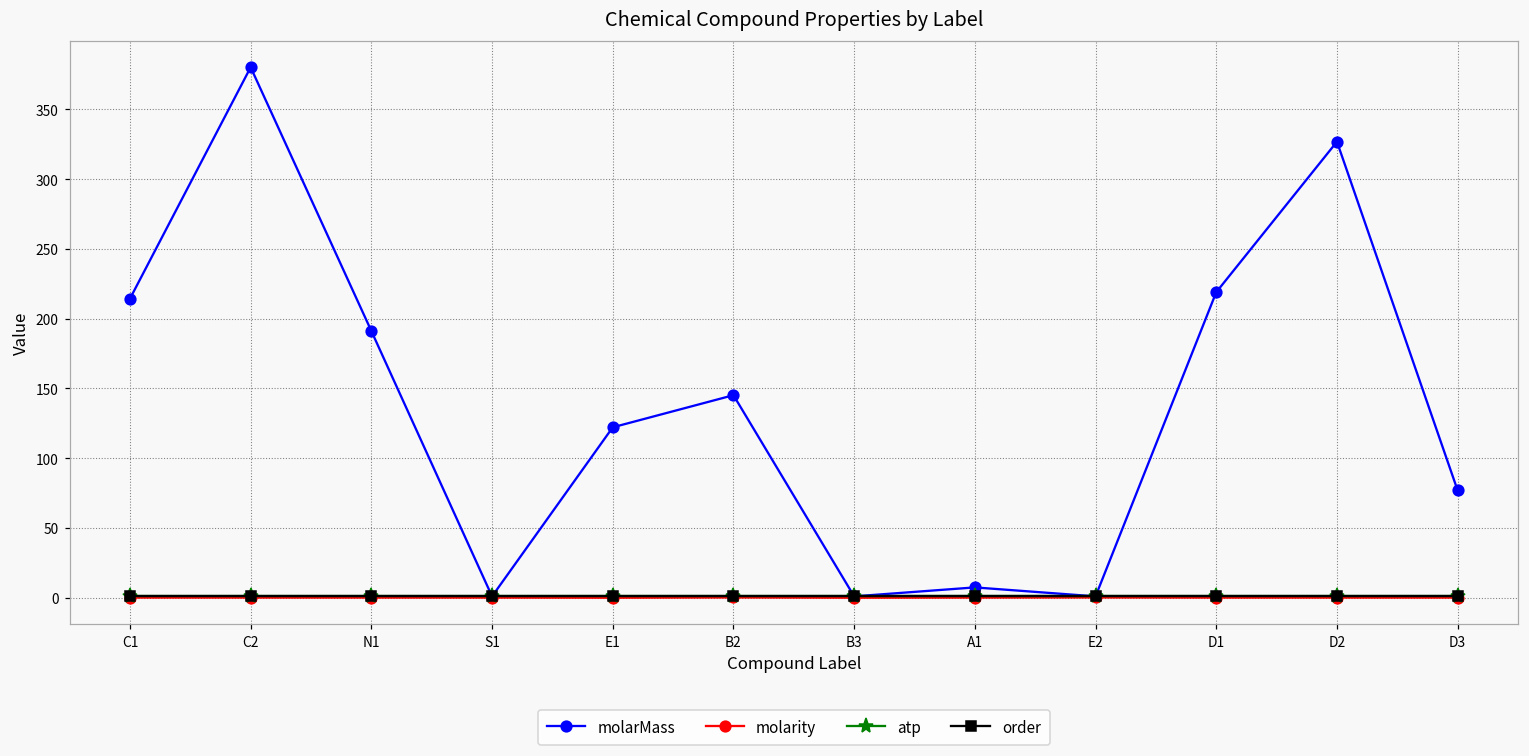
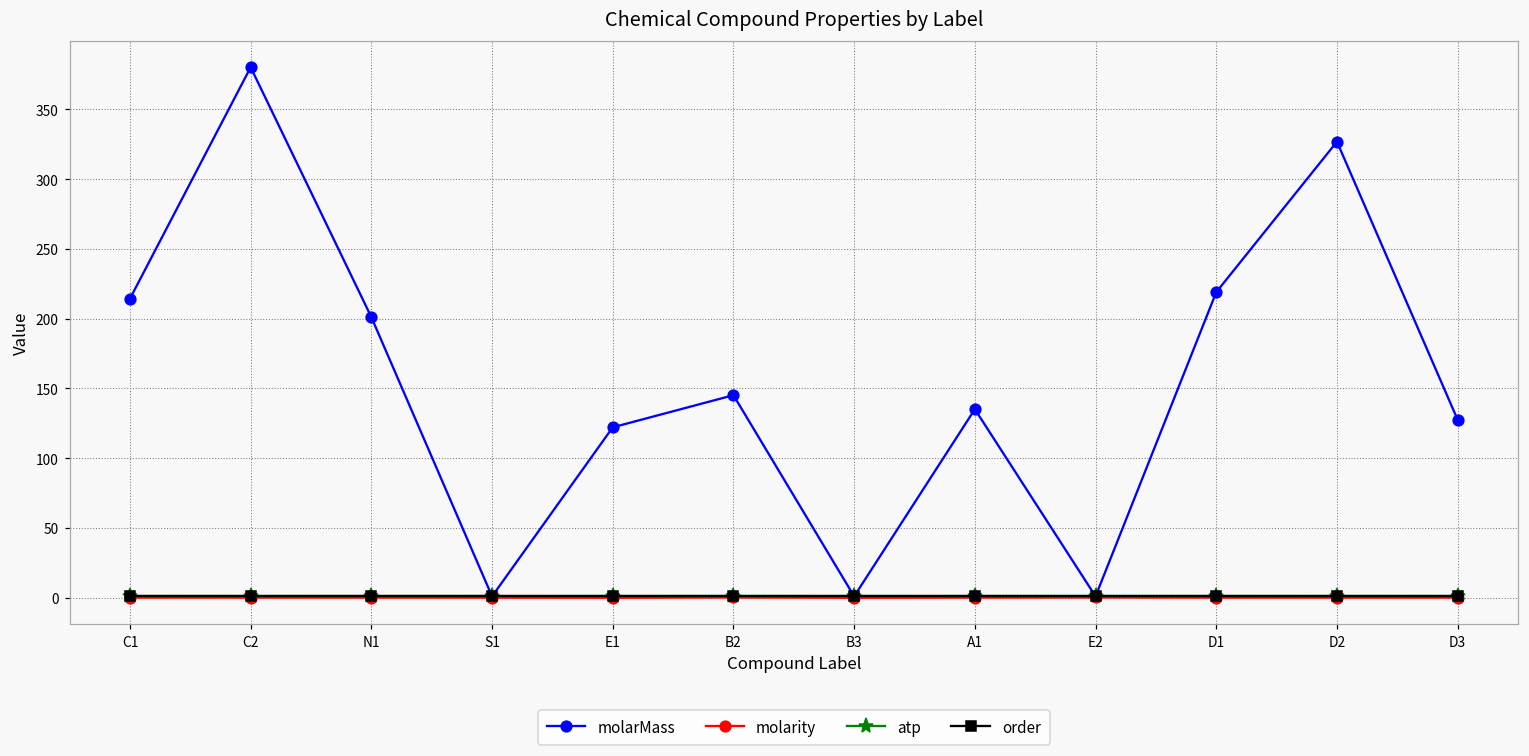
molarMass, N1: 191 -> 201
molarMass, A1: 7 -> 135
molarMass, D3: 77 -> 128
